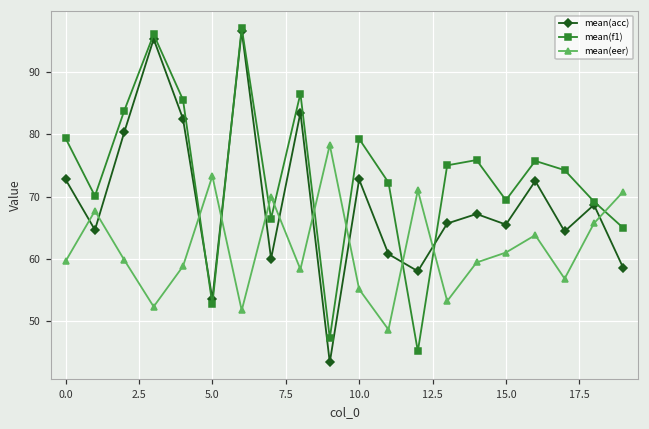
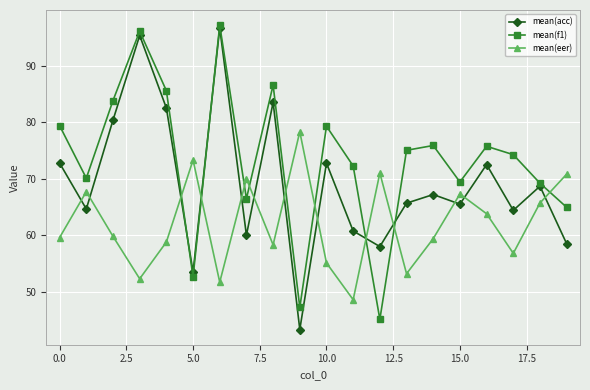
mean(eer), 15.0: 61 -> 67
